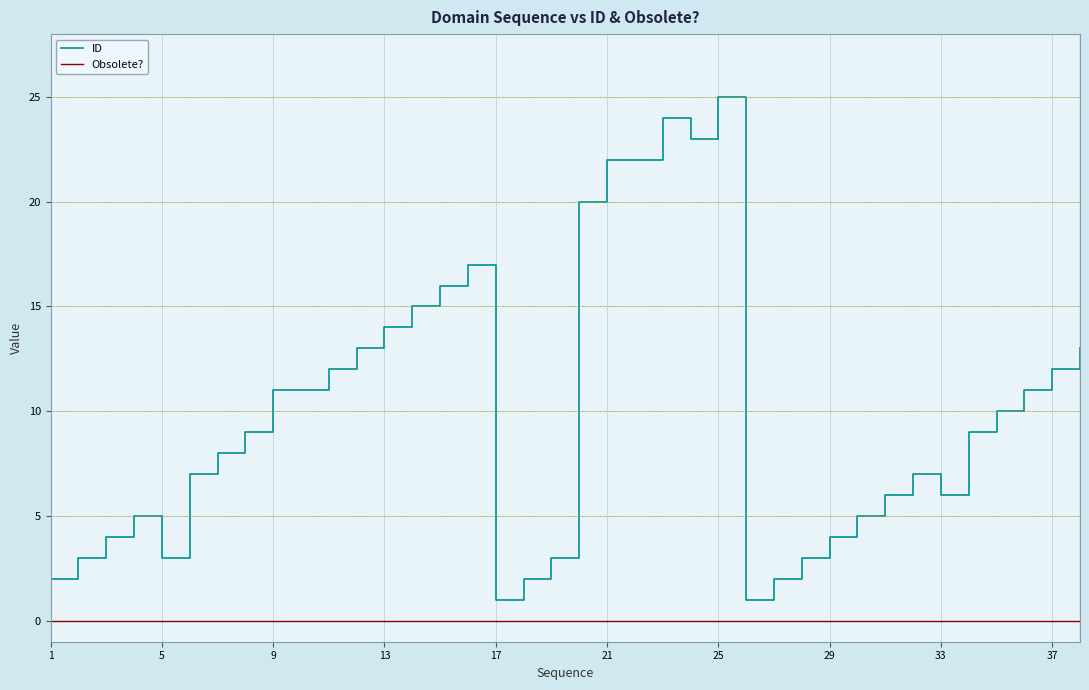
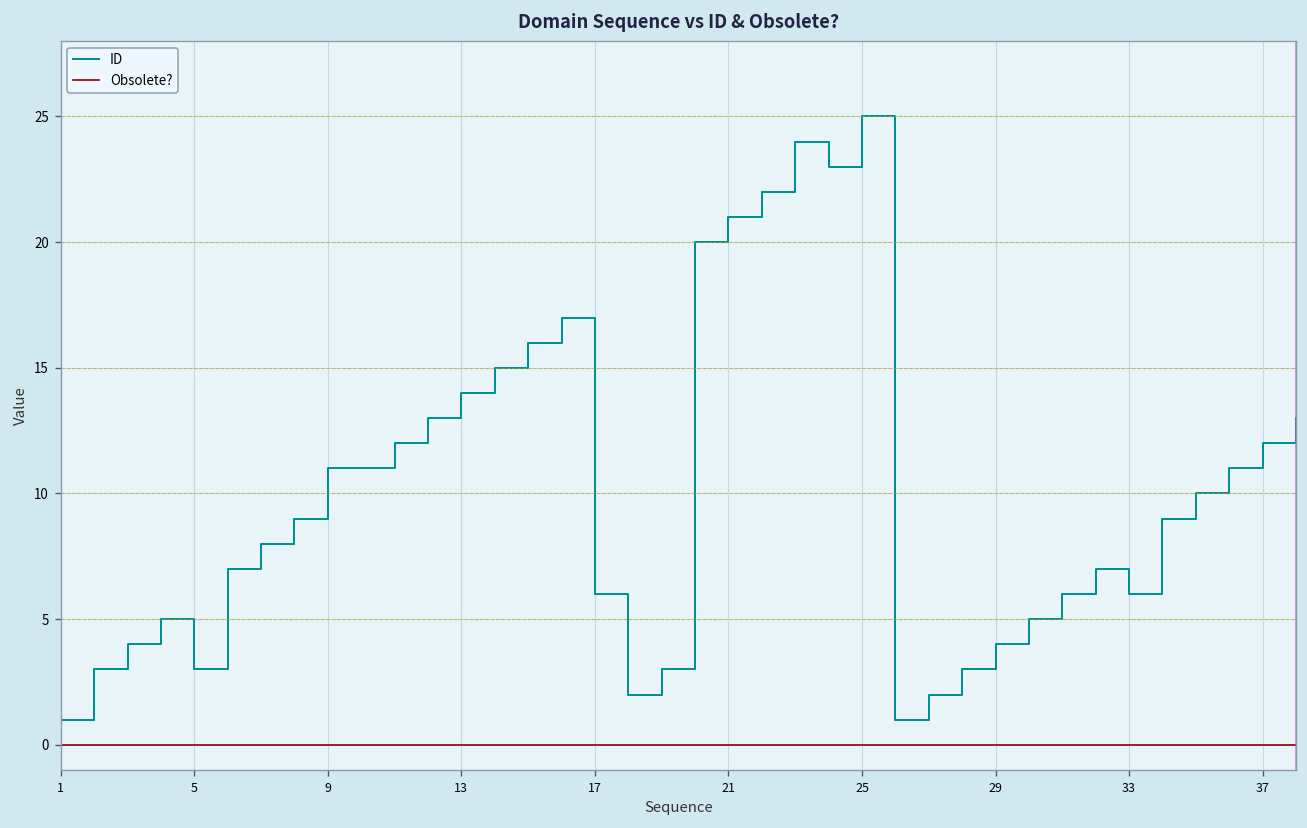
ID, 1: 2 -> 1
ID, 17: 1 -> 6
ID, 21: 22 -> 21
